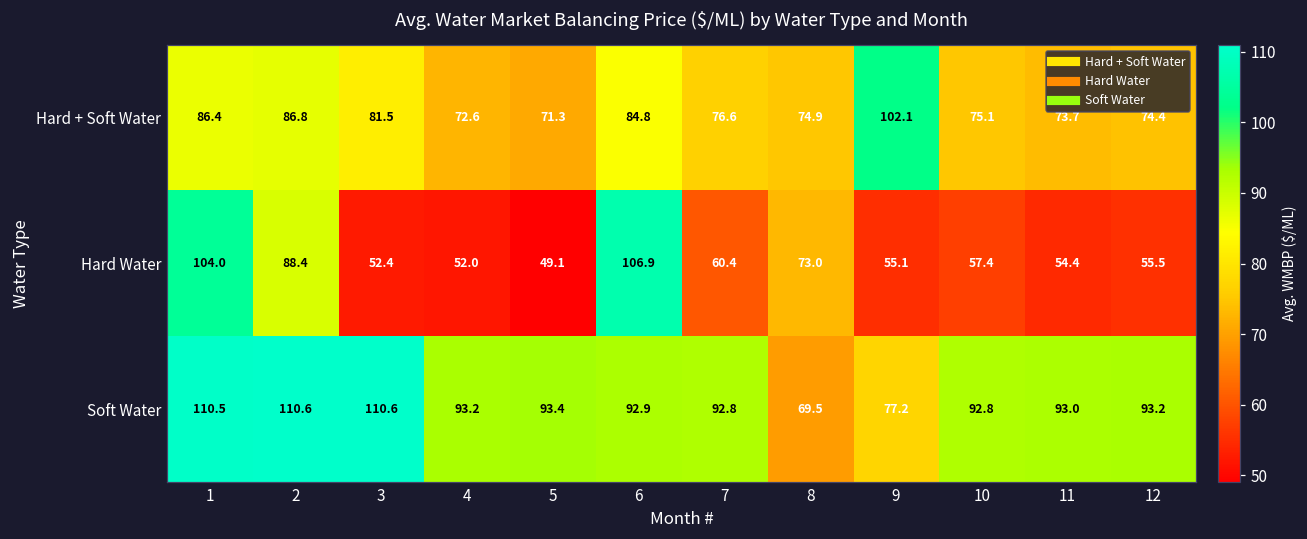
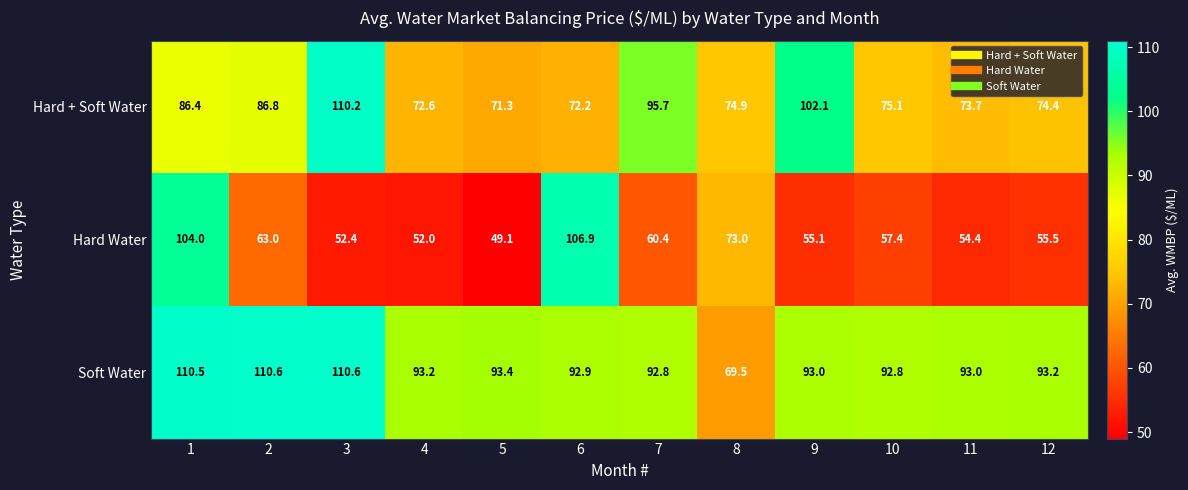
Hard + Soft Water, 3: 81.5 -> 110.2
Hard + Soft Water, 6: 84.8 -> 72.2
Hard + Soft Water, 7: 76.6 -> 95.7
Hard Water, 2: 88.4 -> 63.0
Soft Water, 9: 77.2 -> 93.0
